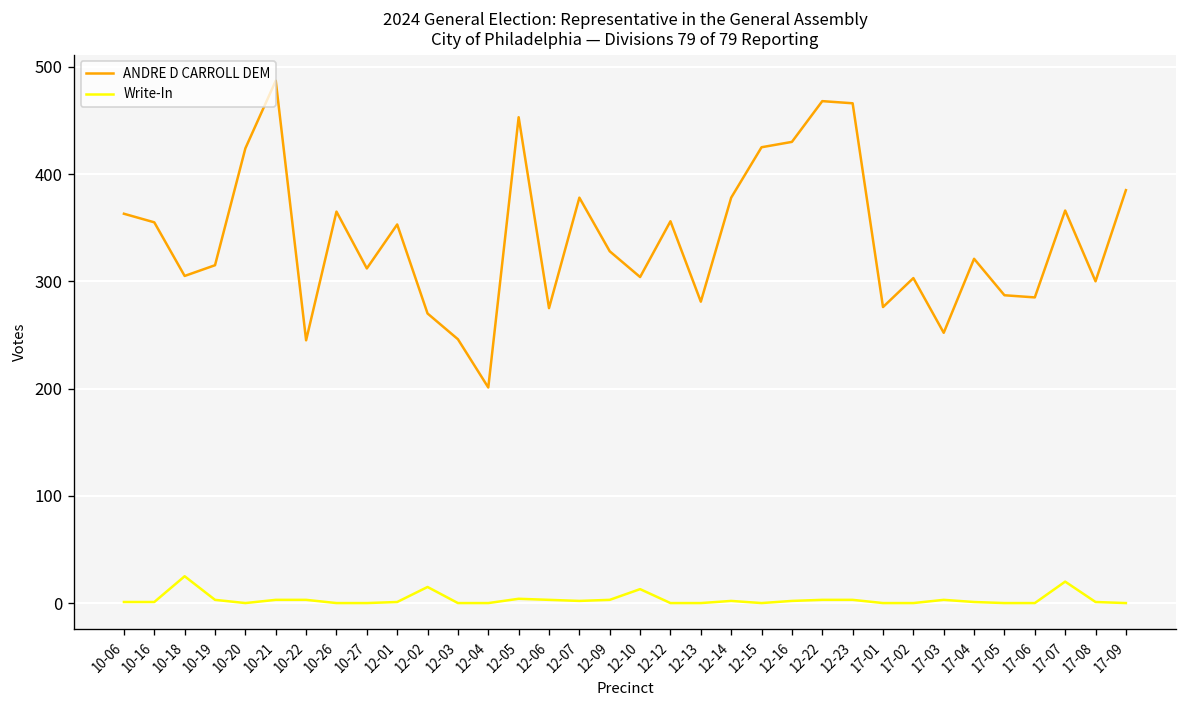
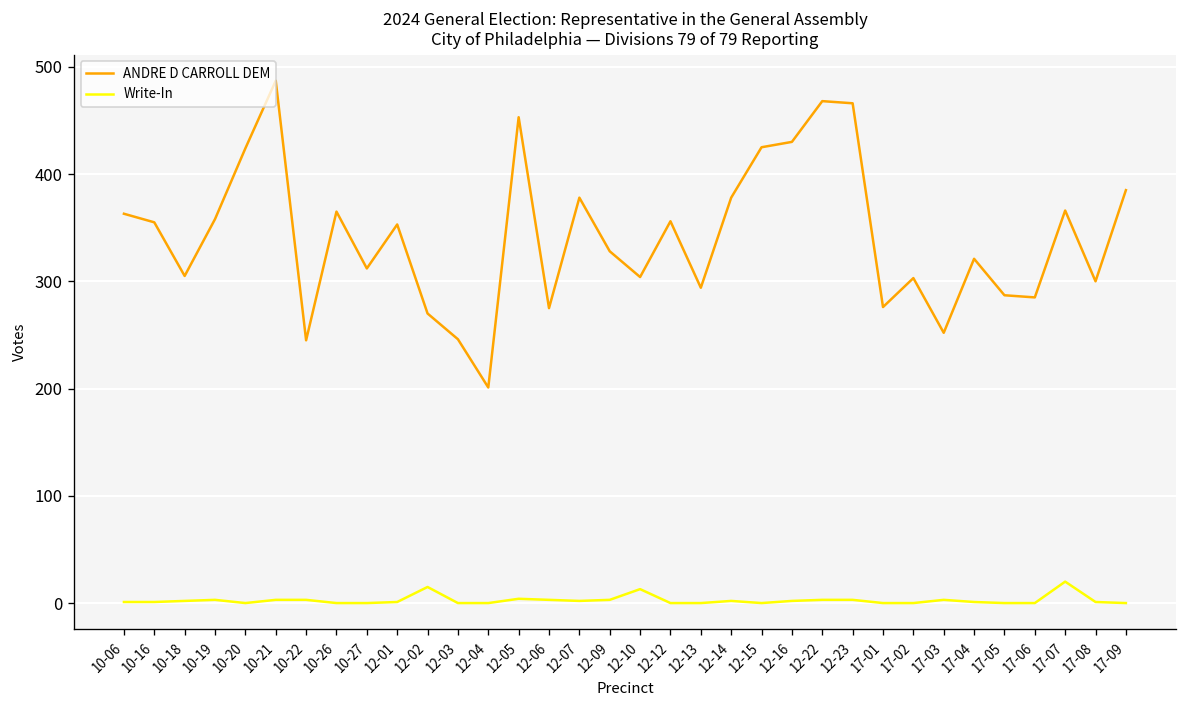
Write-In, 10-18: 30 -> 0
ANDRE D CARROLL DEM, 10-19: 320 -> 360
ANDRE D CARROLL DEM, 12-13: 280 -> 290
